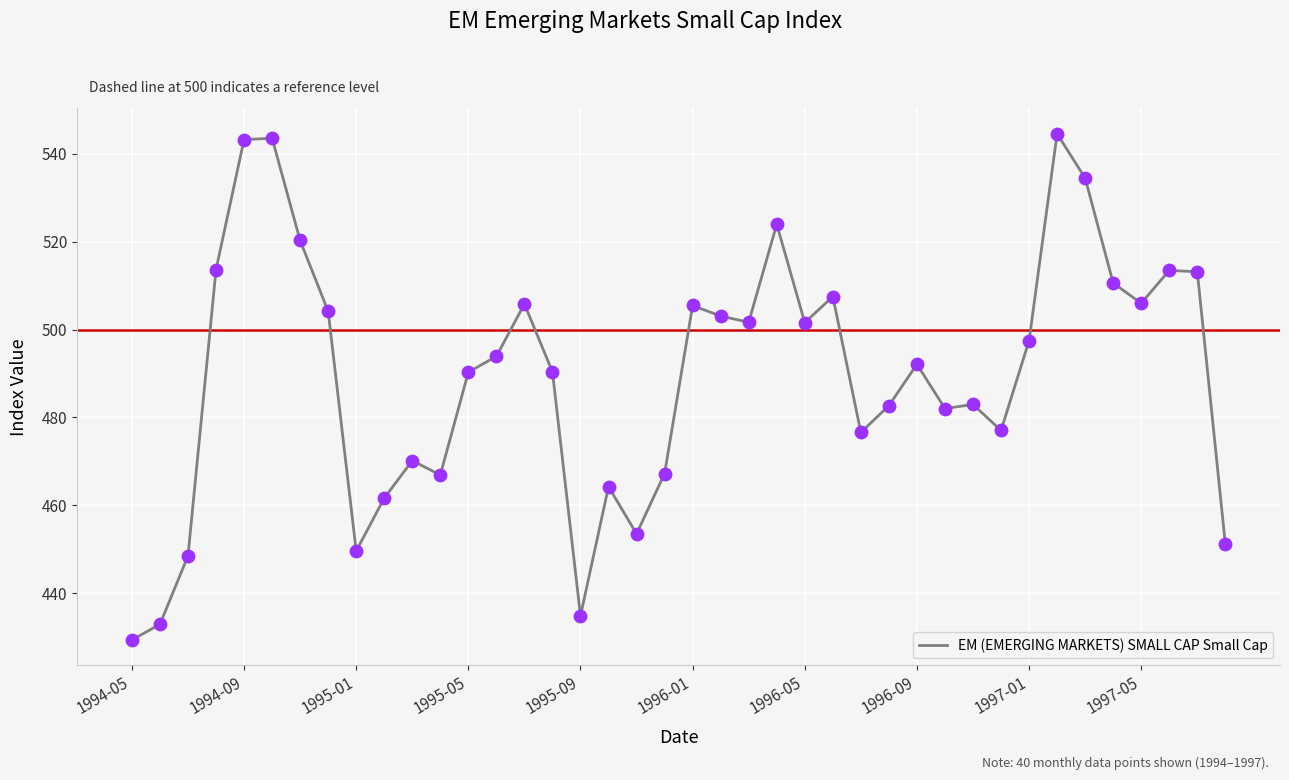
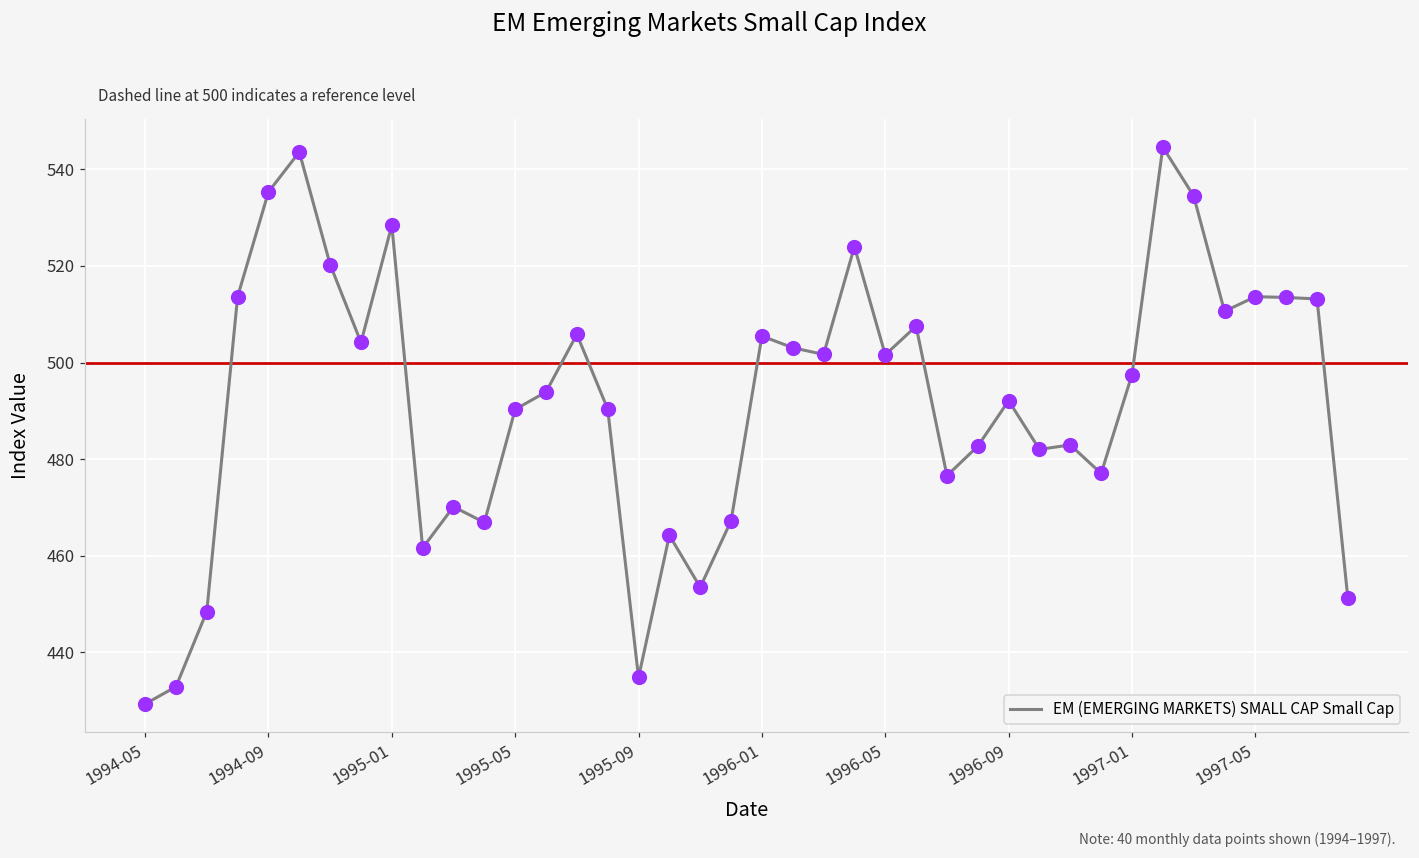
1994-09: 543 -> 535
1995-01: 450 -> 528
1997-05: 506 -> 514
